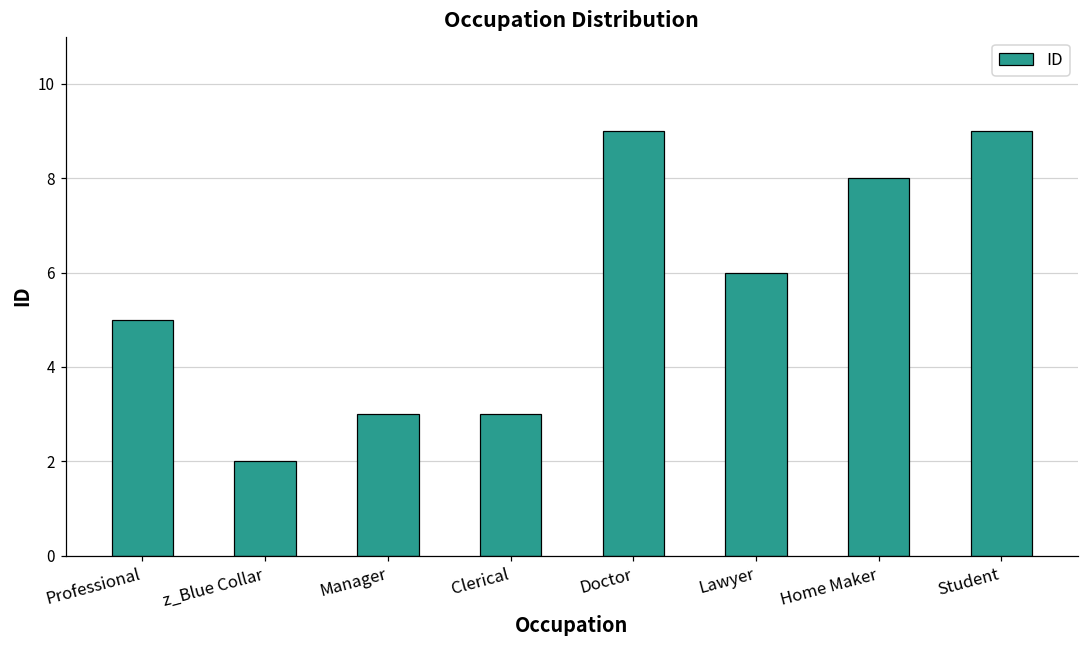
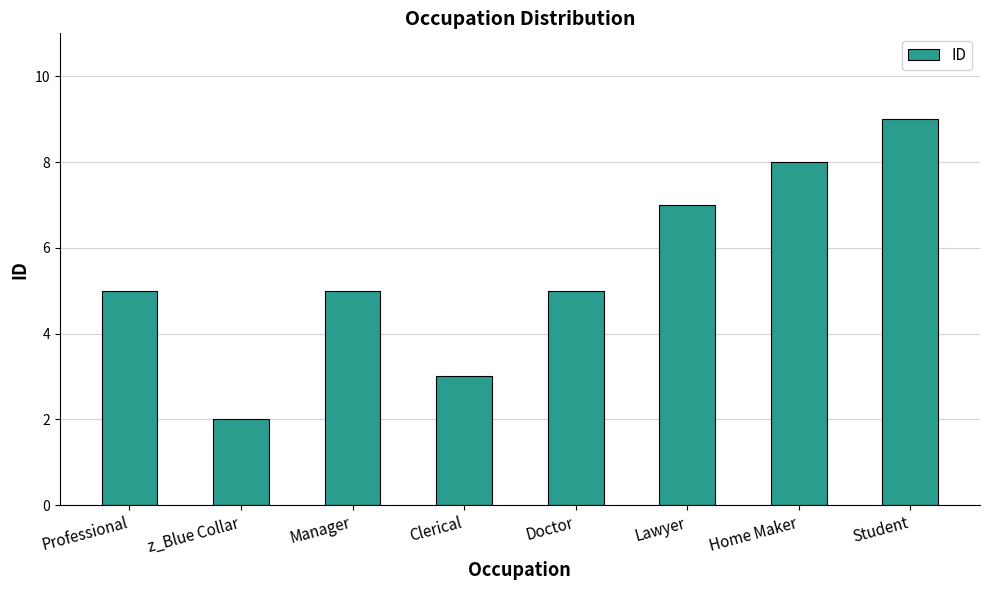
Manager: 3 -> 5
Doctor: 9 -> 5
Lawyer: 6 -> 7
